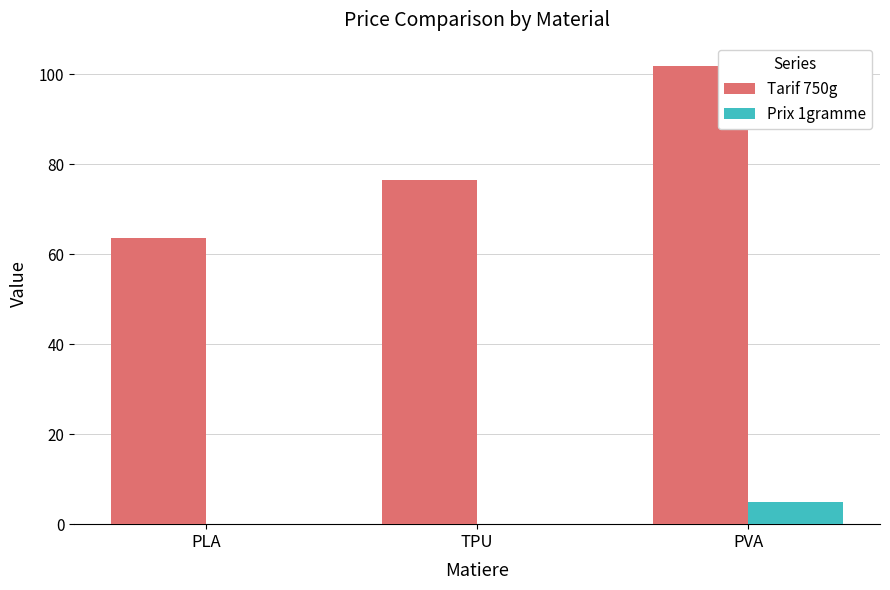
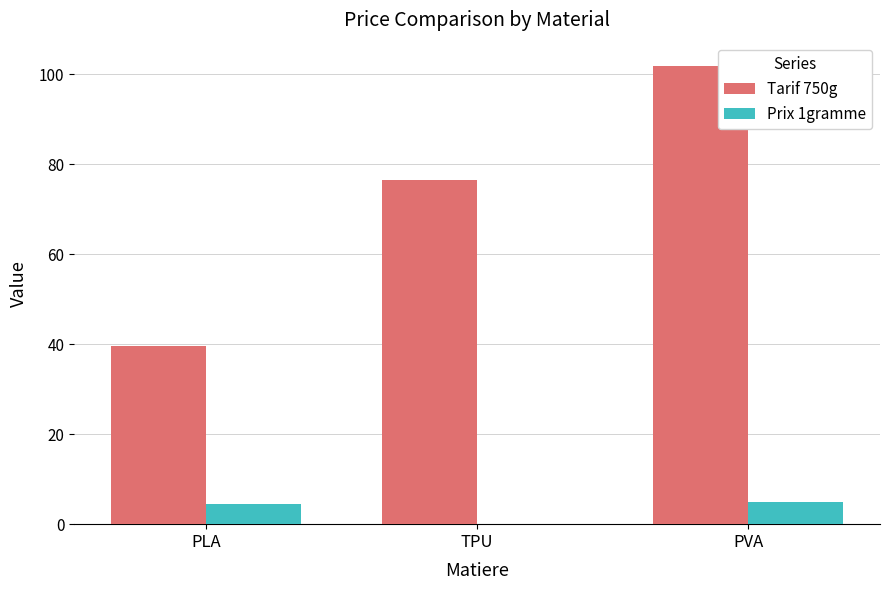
Tarif 750g, PLA: 64 -> 40
Prix 1gramme, PLA: 0 -> 5
